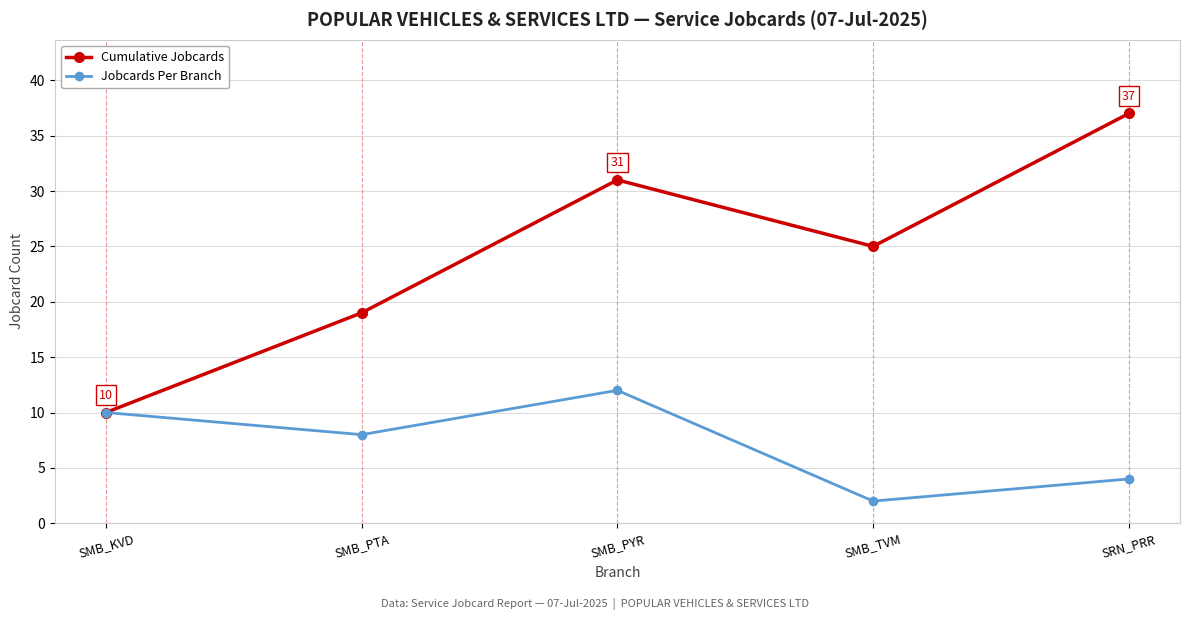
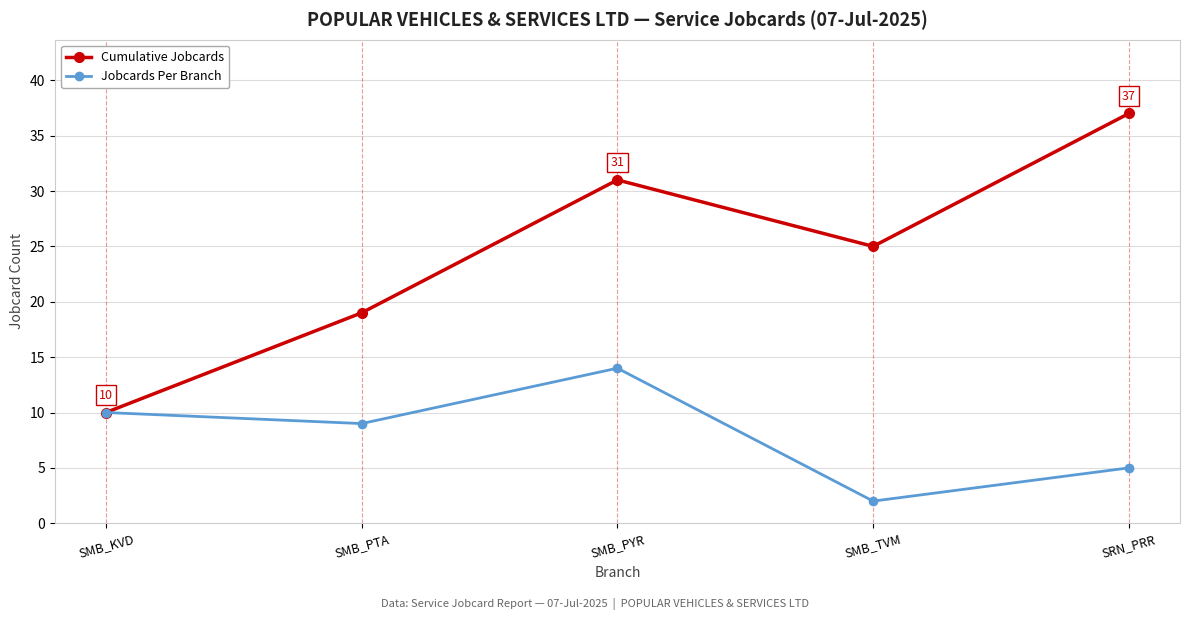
Jobcards Per Branch, SMB_PTA: 8 -> 9
Jobcards Per Branch, SMB_PYR: 12 -> 14
Jobcards Per Branch, SRN_PRR: 4 -> 5
